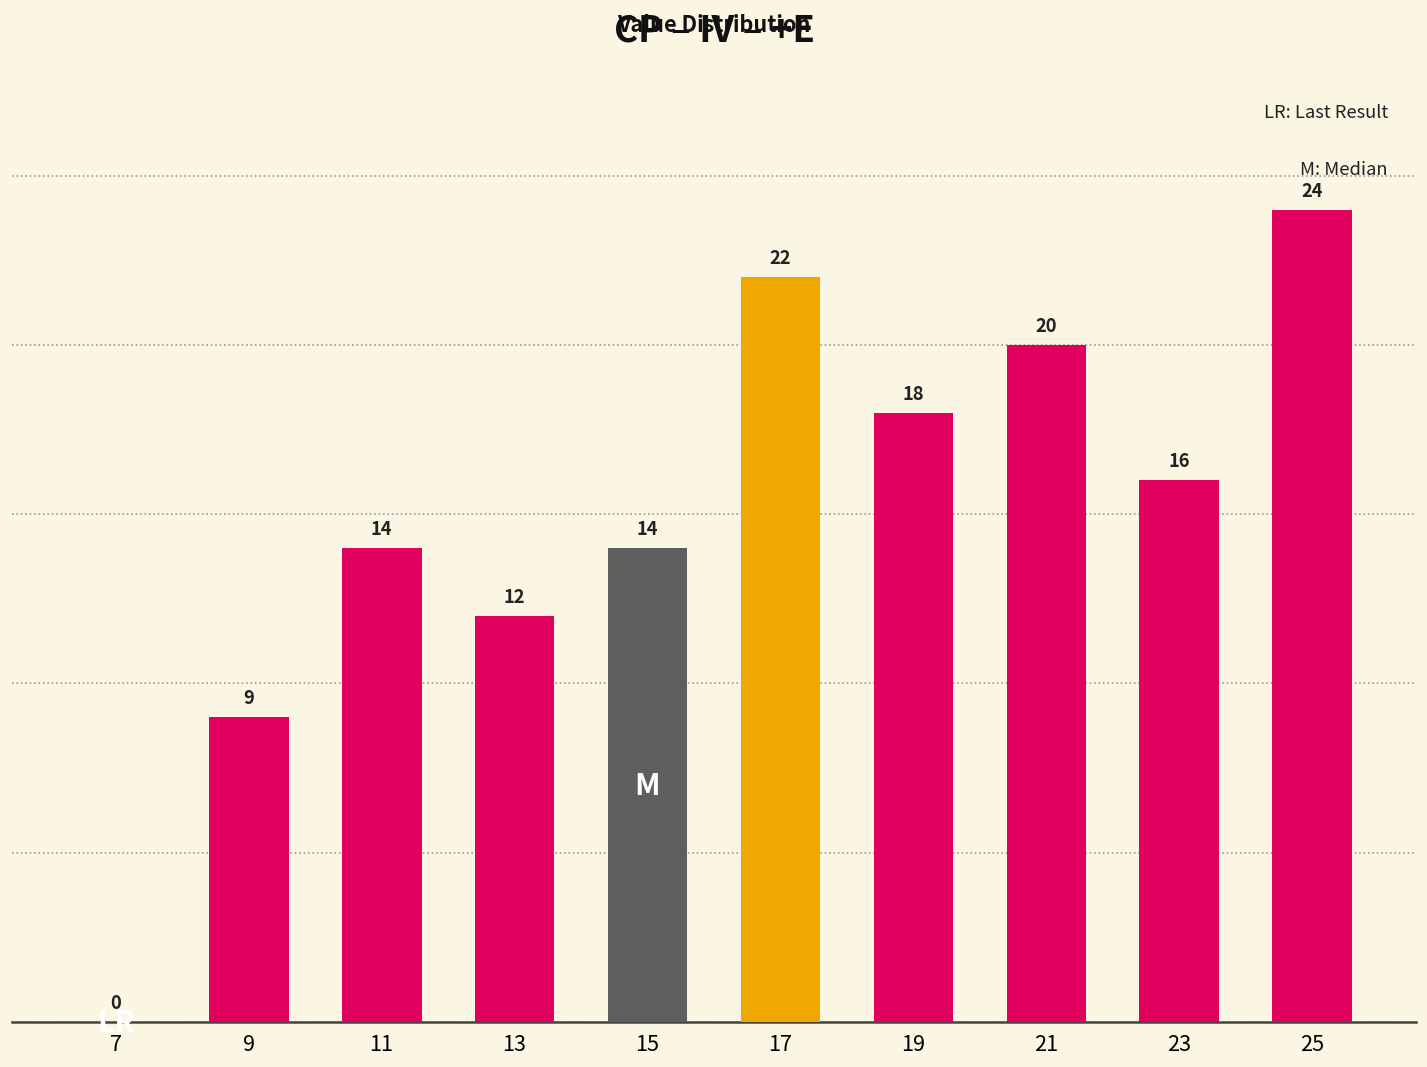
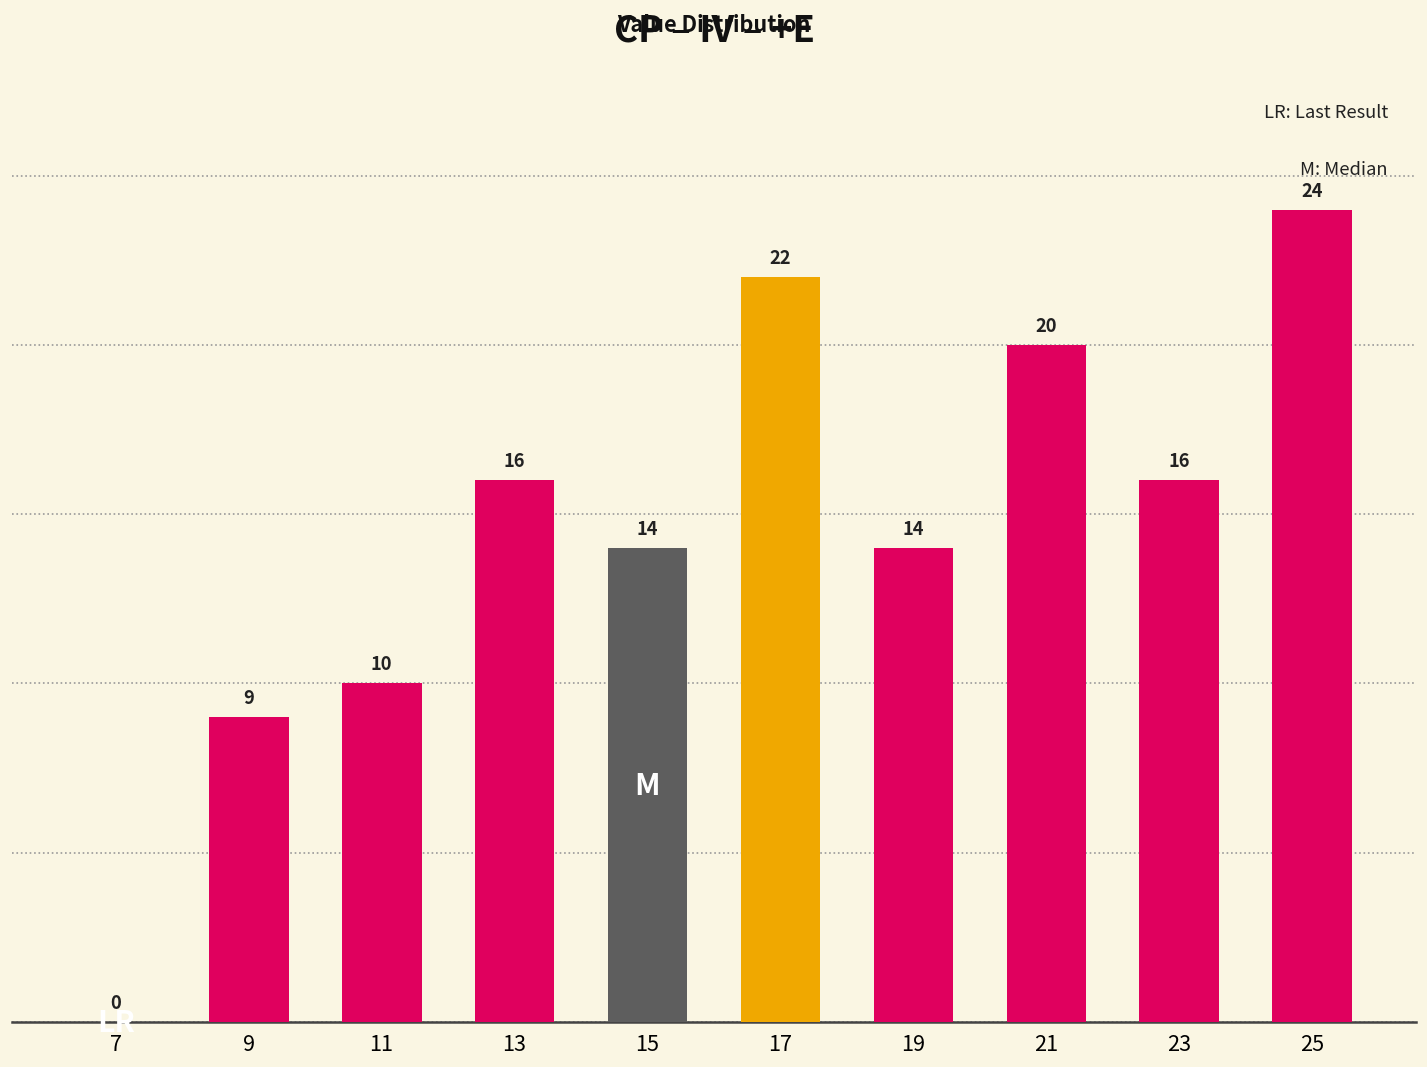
11: 14 -> 10
13: 12 -> 16
19: 18 -> 14
